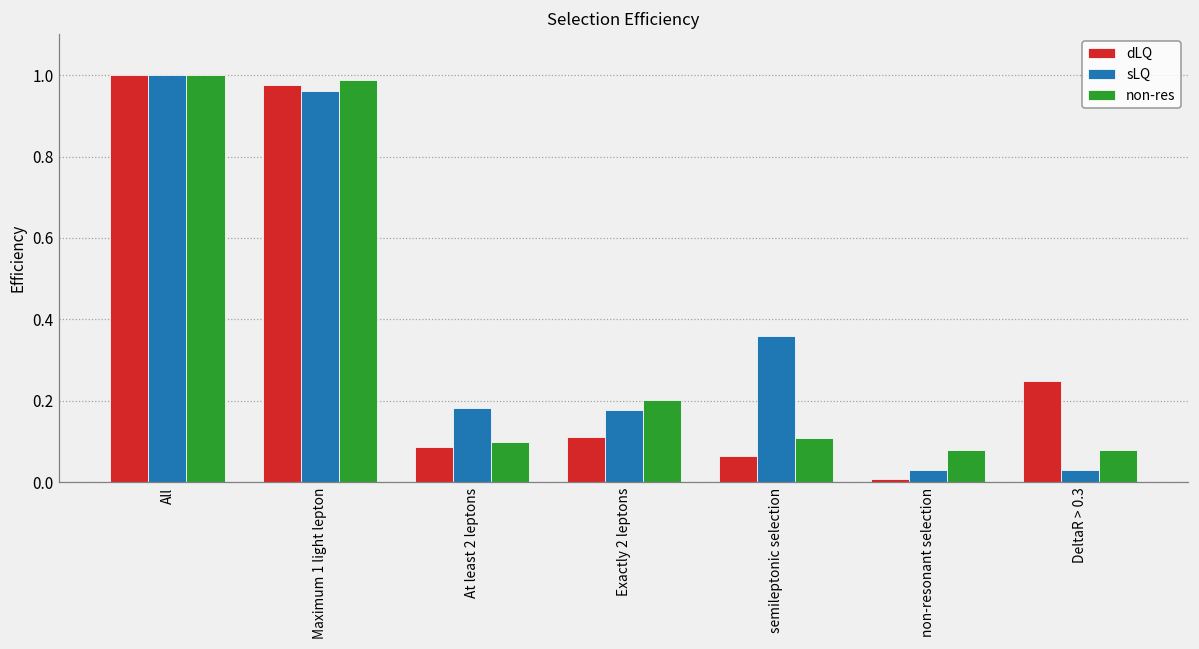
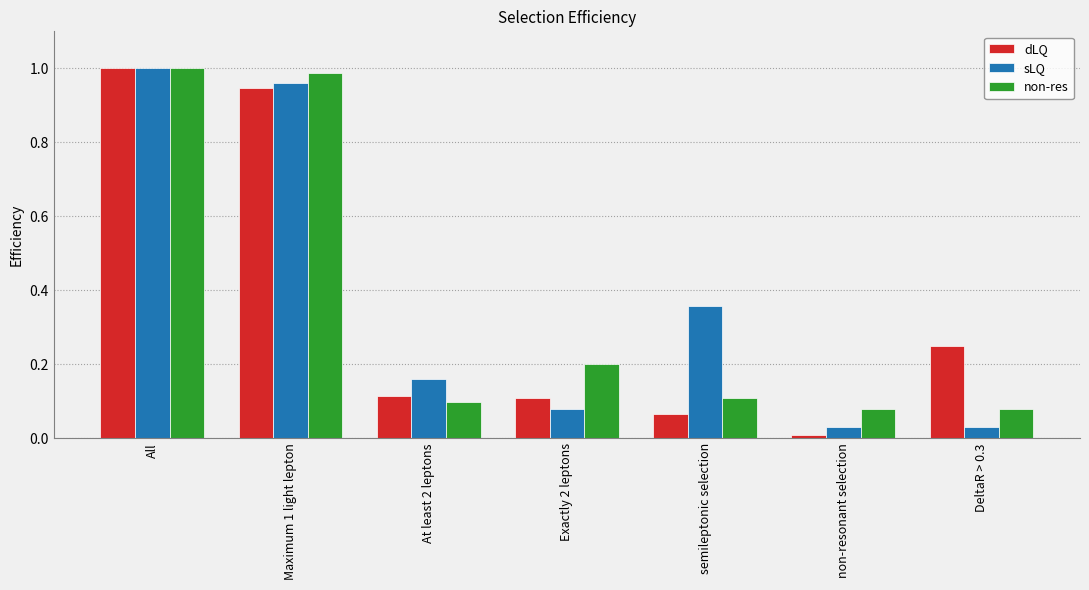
dLQ, Maximum 1 light lepton: 0.98 -> 0.95
dLQ, At least 2 leptons: 0.09 -> 0.11
sLQ, At least 2 leptons: 0.18 -> 0.16
sLQ, Exactly 2 leptons: 0.18 -> 0.08
